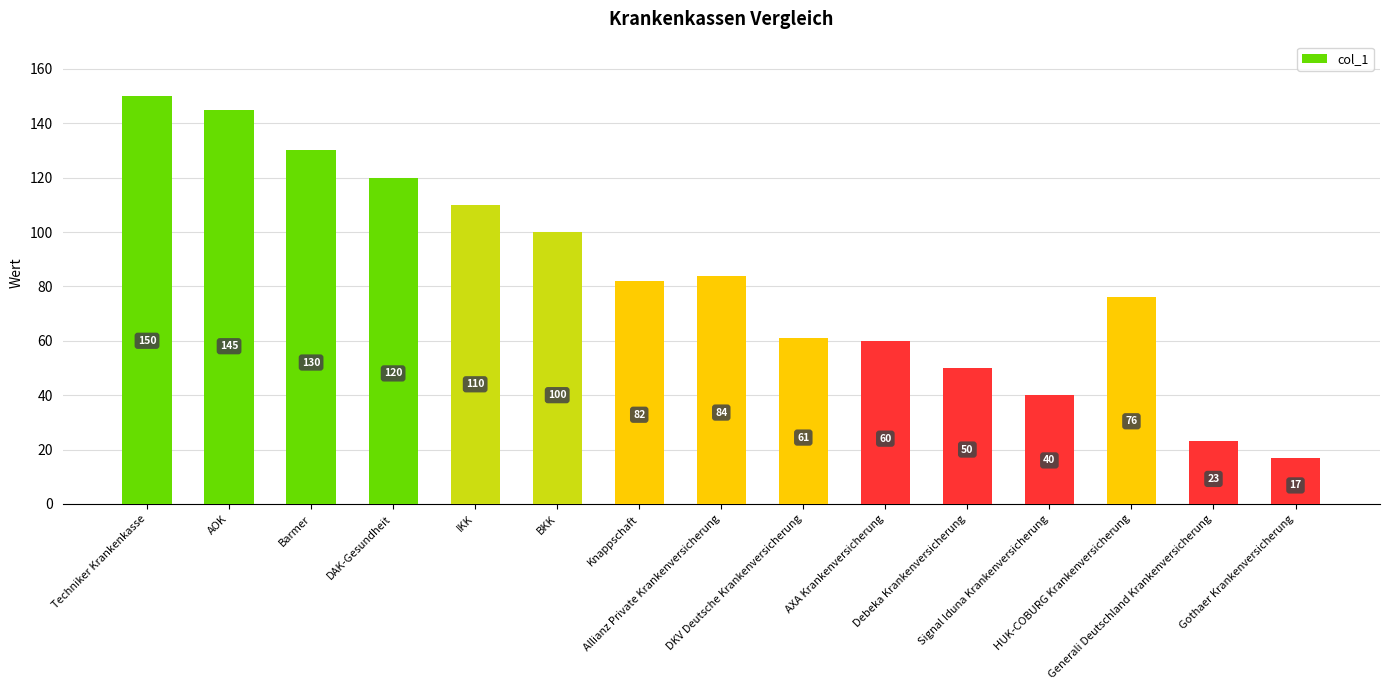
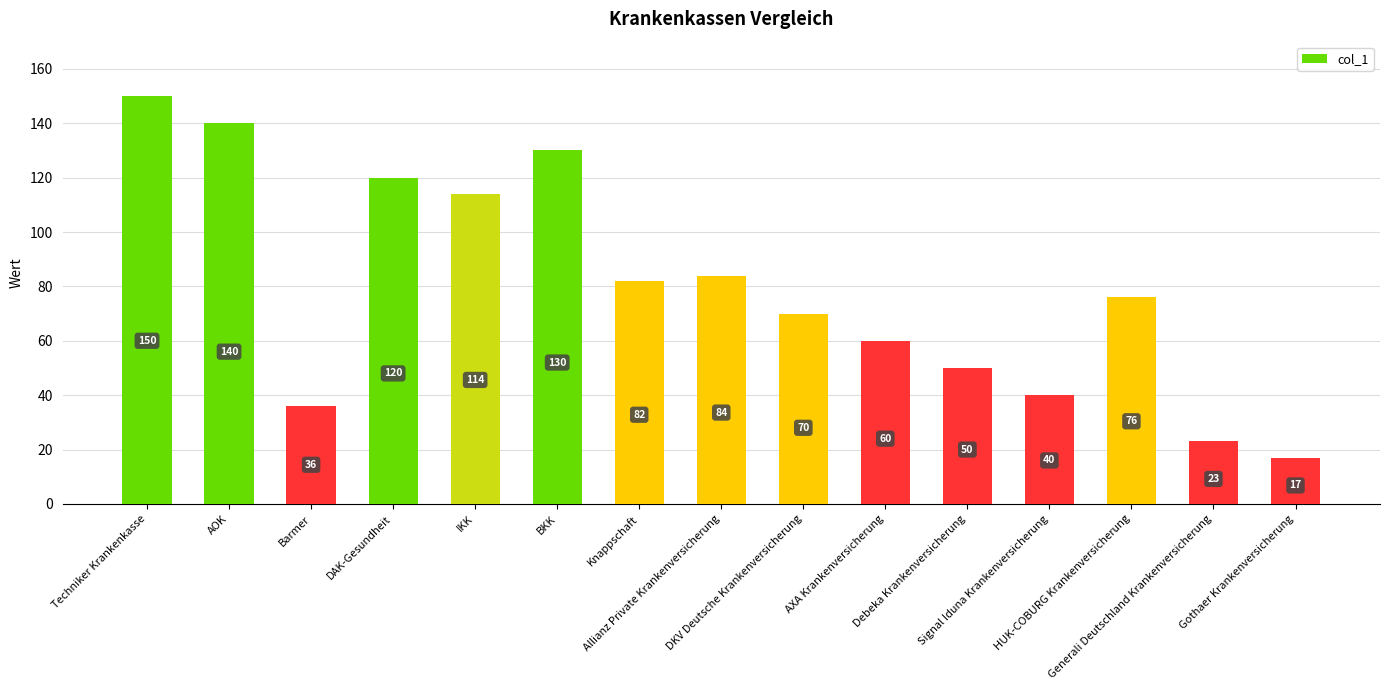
AOK: 145 -> 140
Barmer: 130 -> 36
IKK: 110 -> 114
BKK: 100 -> 130
DKV Deutsche Krankenversicherung: 61 -> 70
